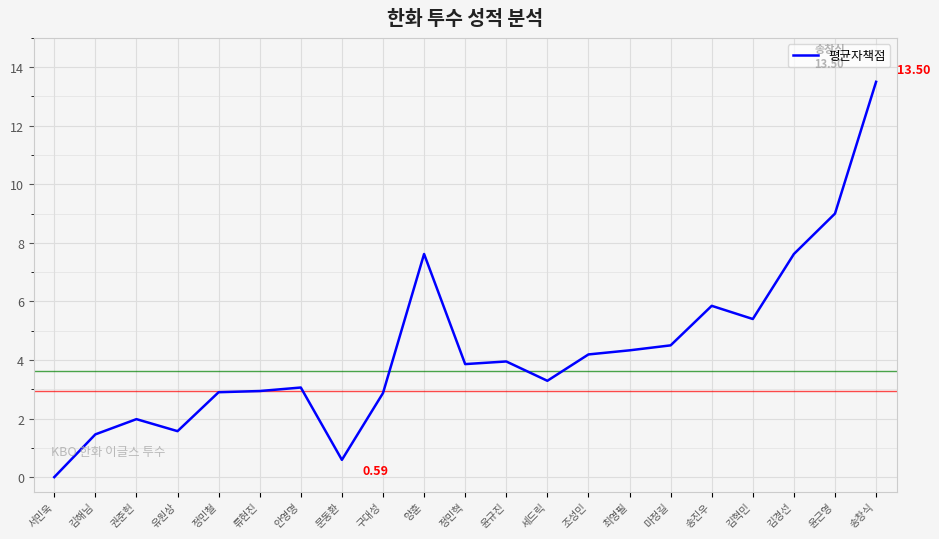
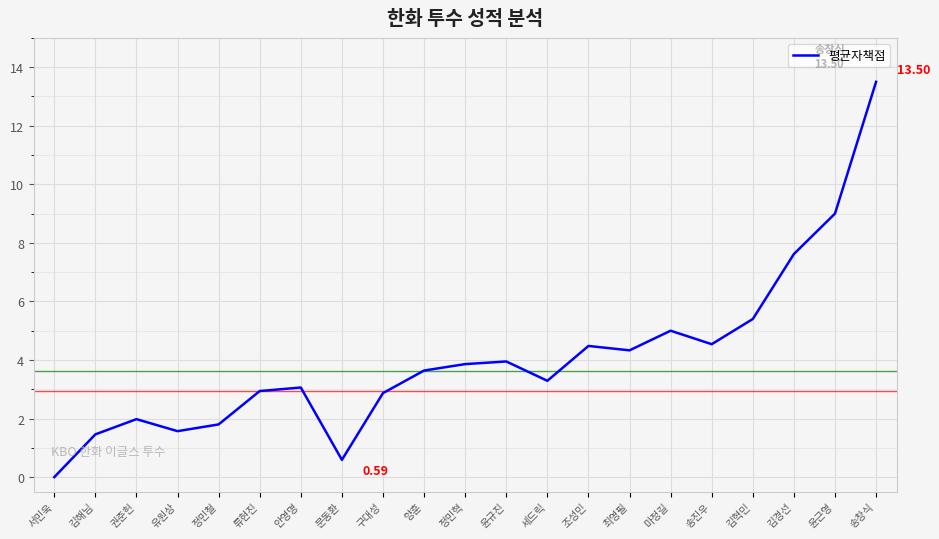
정민철: 2.9 -> 1.8
양훈: 7.6 -> 3.6
조성민: 4.2 -> 4.5
마정길: 4.5 -> 5.0
송진우: 5.9 -> 4.5
